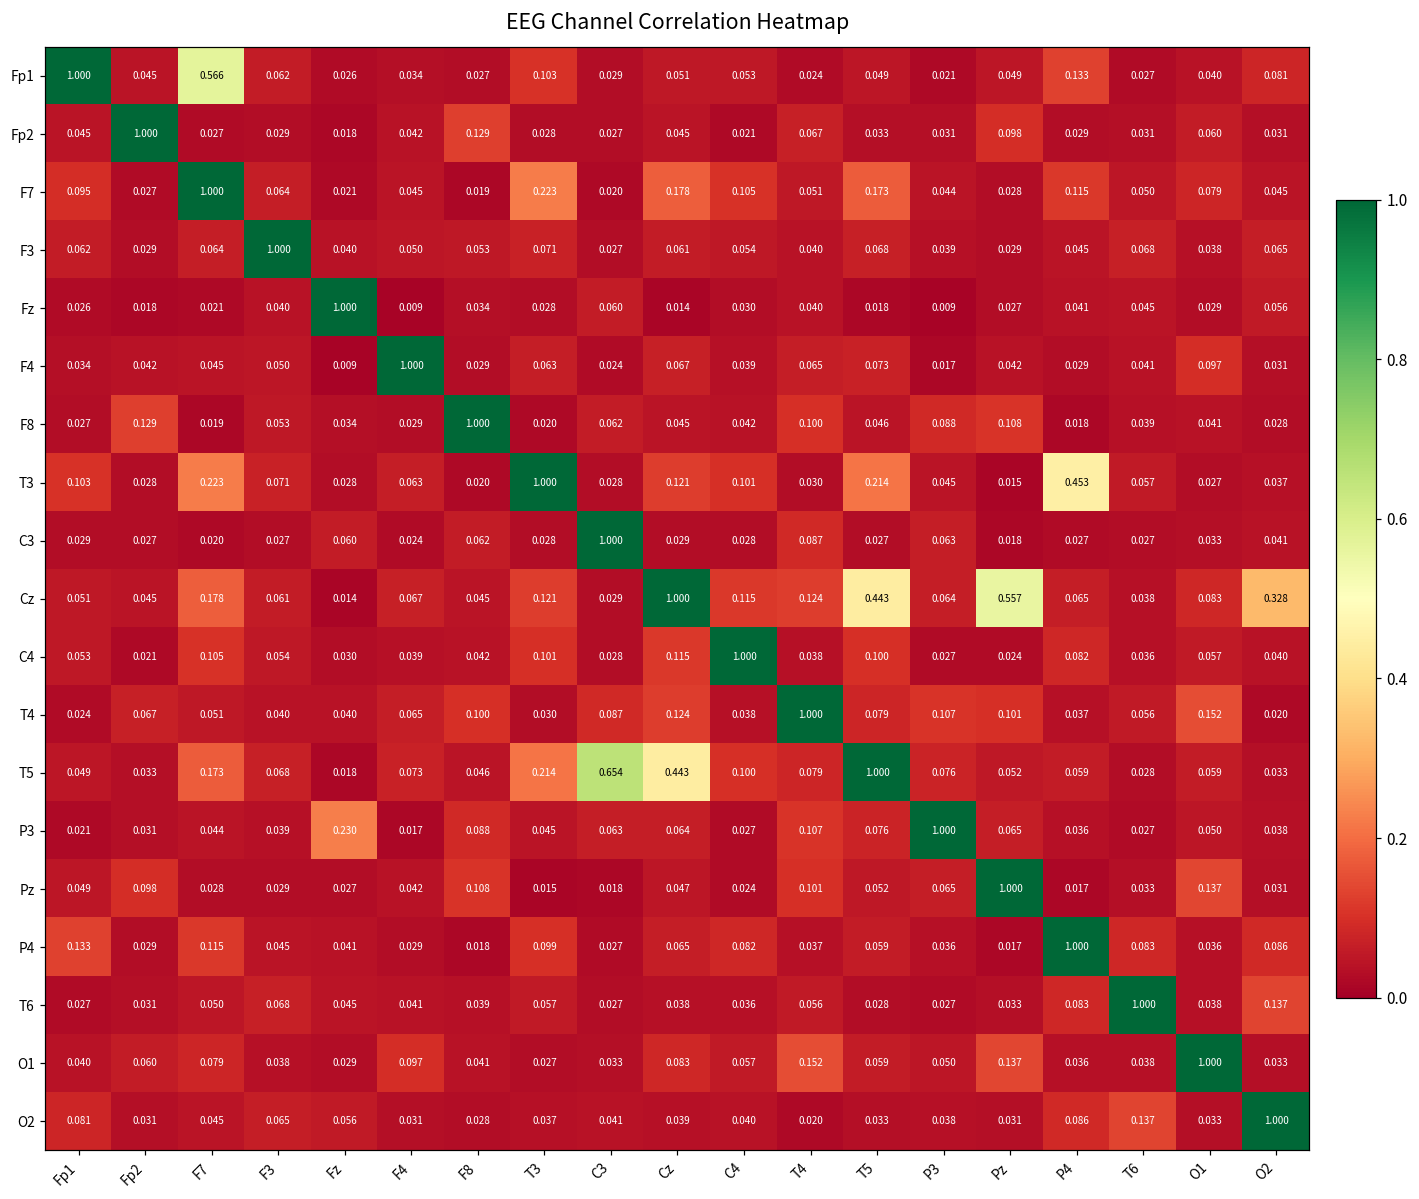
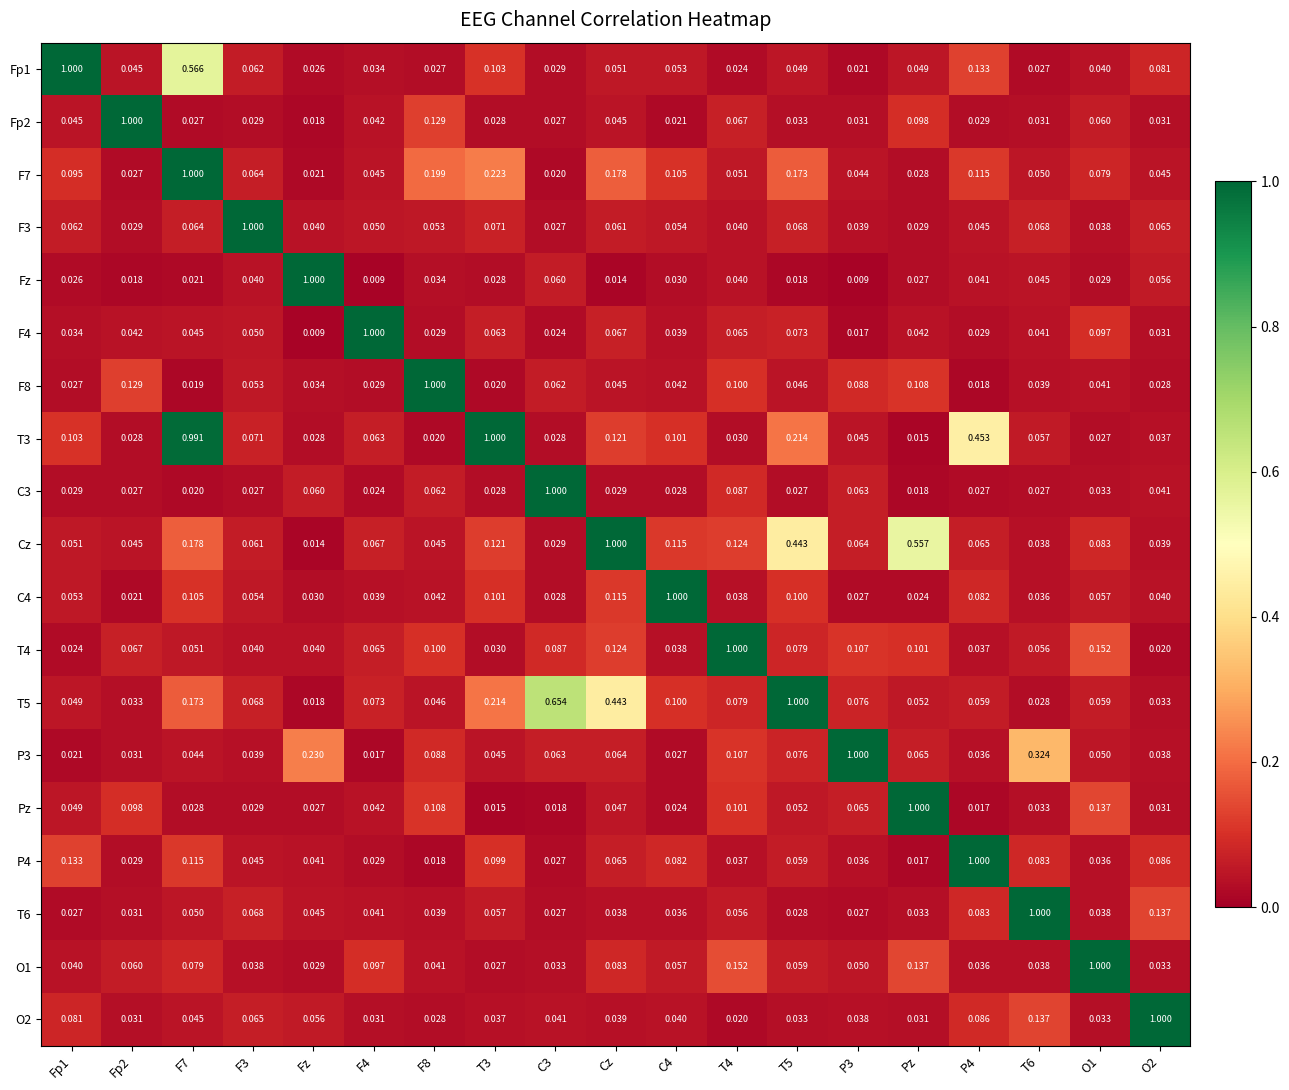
F7, F8: 0.019 -> 0.199
T3, F7: 0.223 -> 0.991
Cz, O2: 0.328 -> 0.039
P3, T6: 0.027 -> 0.324
